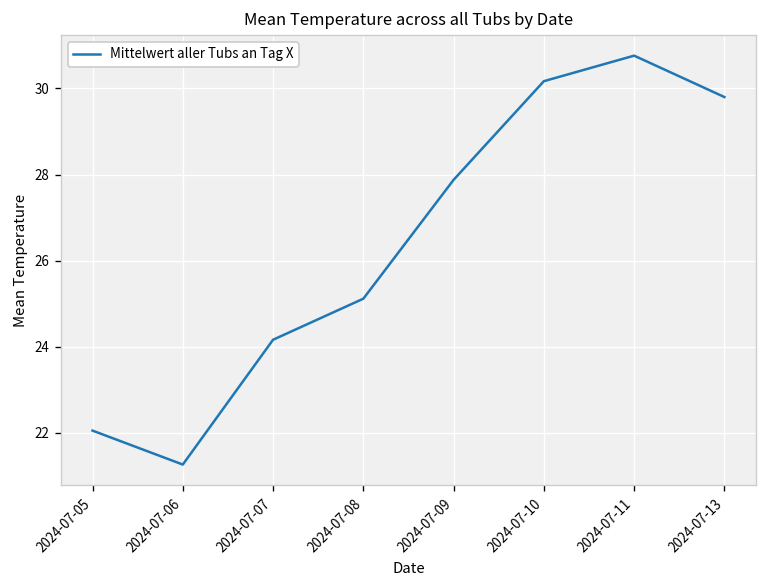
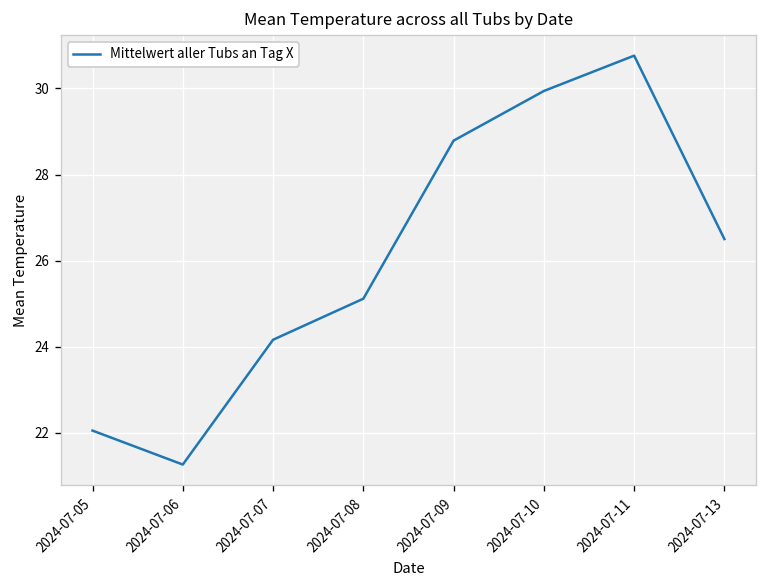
2024-07-09: 27.9 -> 28.8
2024-07-10: 30.2 -> 29.9
2024-07-13: 29.8 -> 26.5
